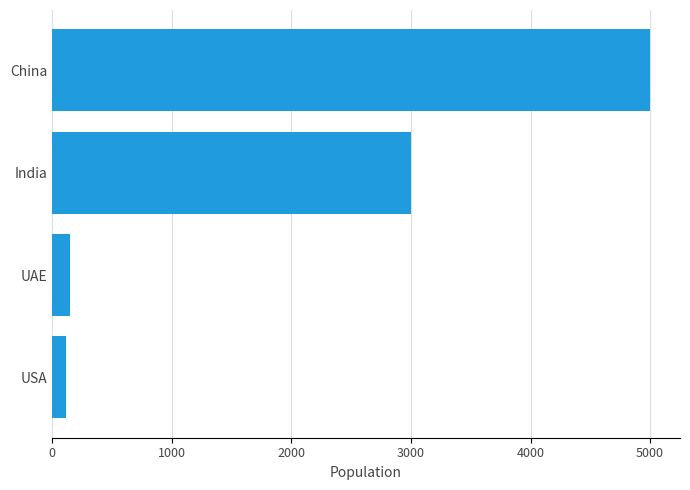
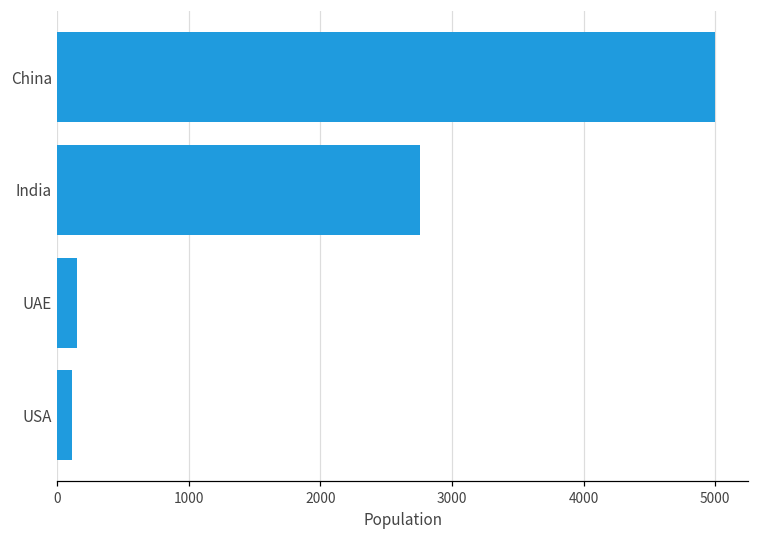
India: 3000 -> 2760
